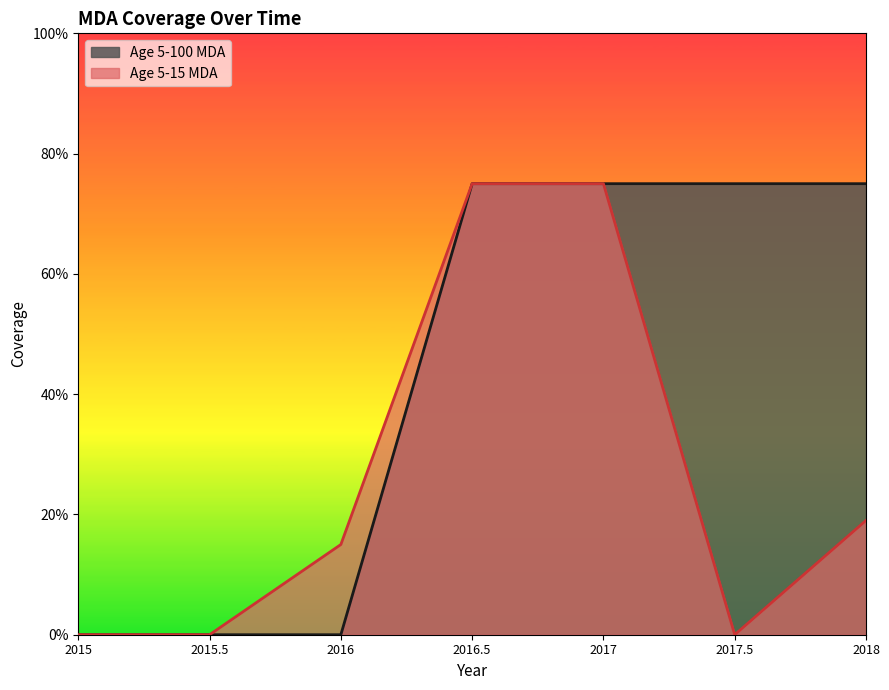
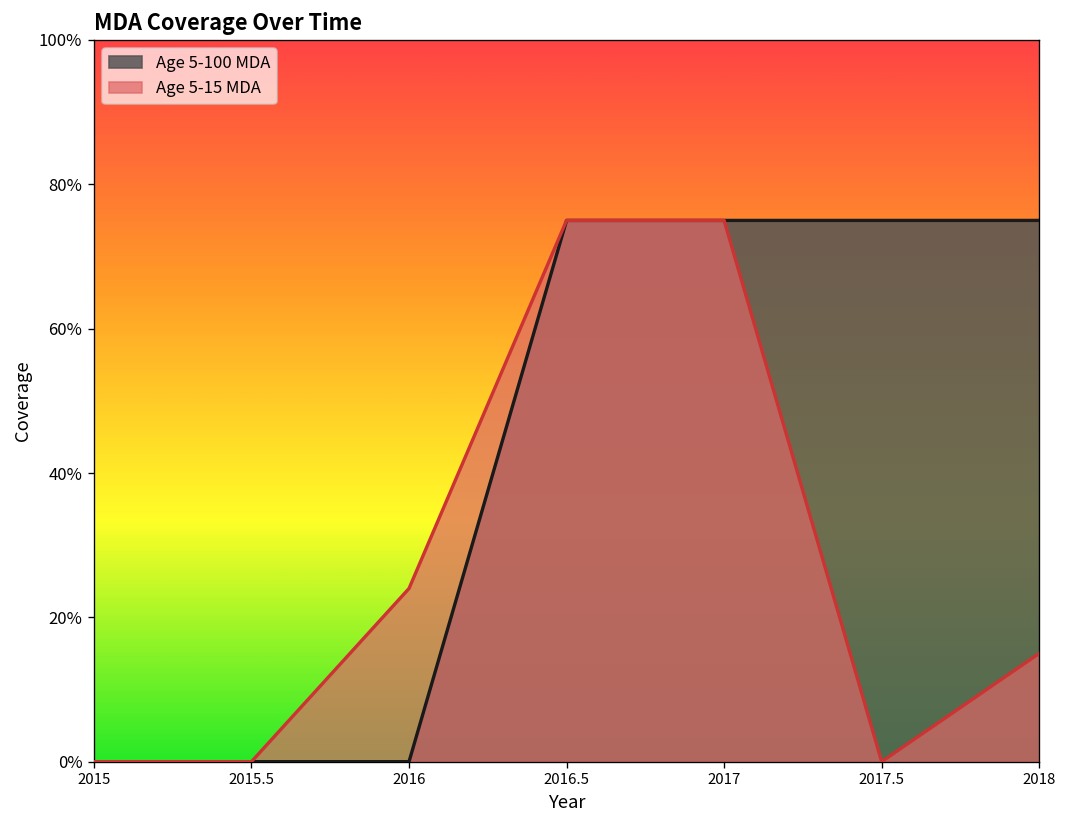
Age 5-15 MDA, 2016: 15% -> 24%
Age 5-15 MDA, 2018: 19% -> 15%
